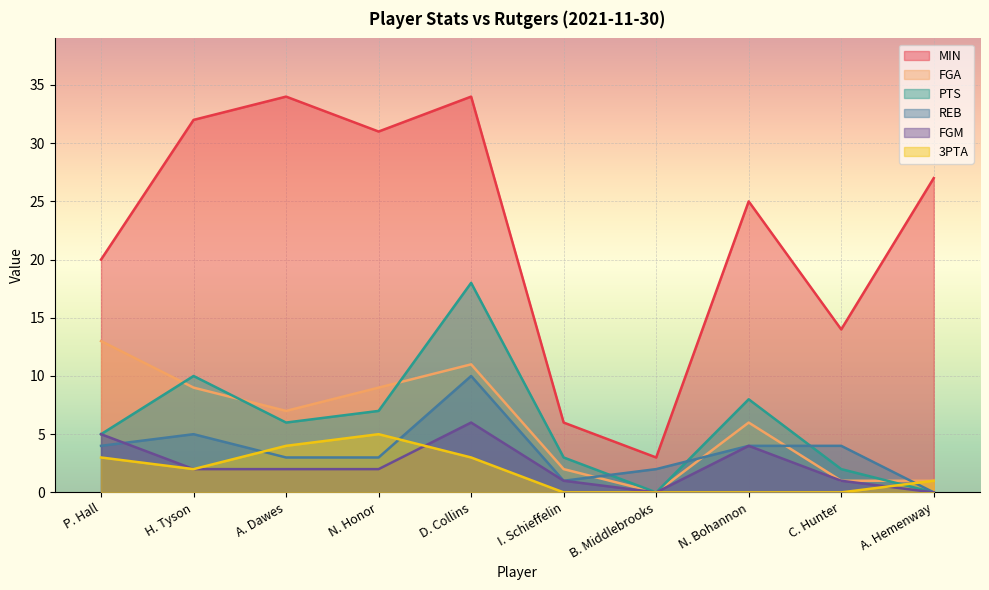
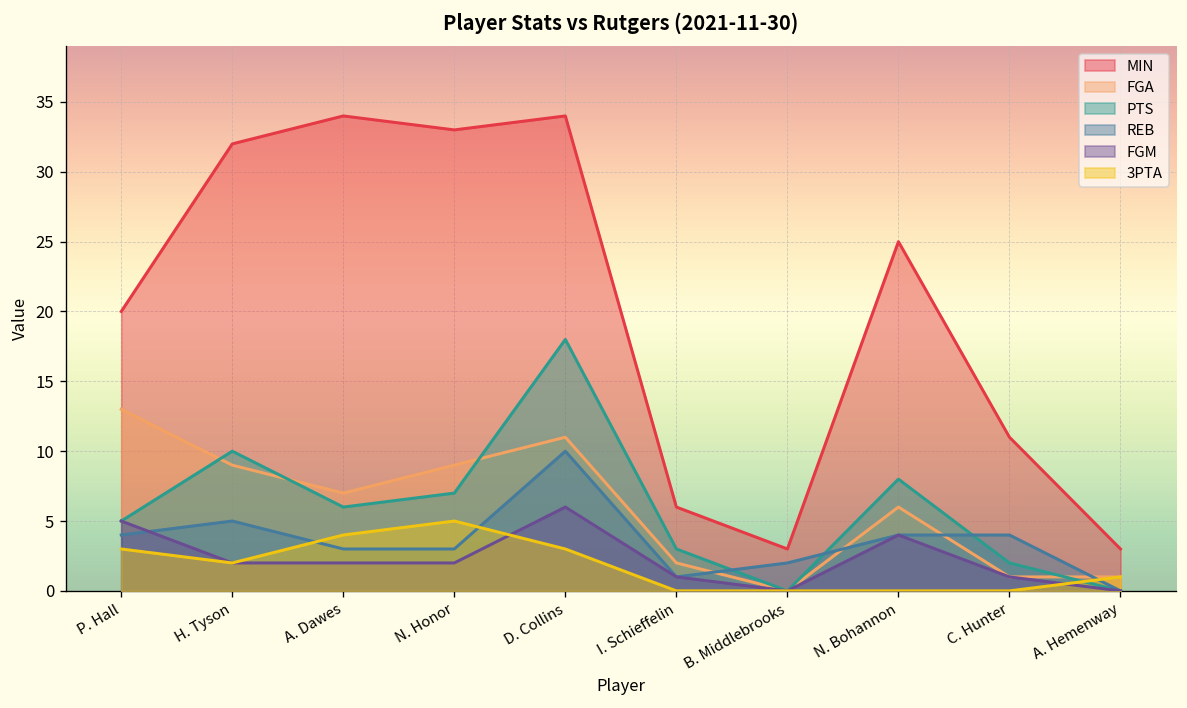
MIN, N. Honor: 31 -> 33
MIN, C. Hunter: 14 -> 11
MIN, A. Hemenway: 27 -> 3
